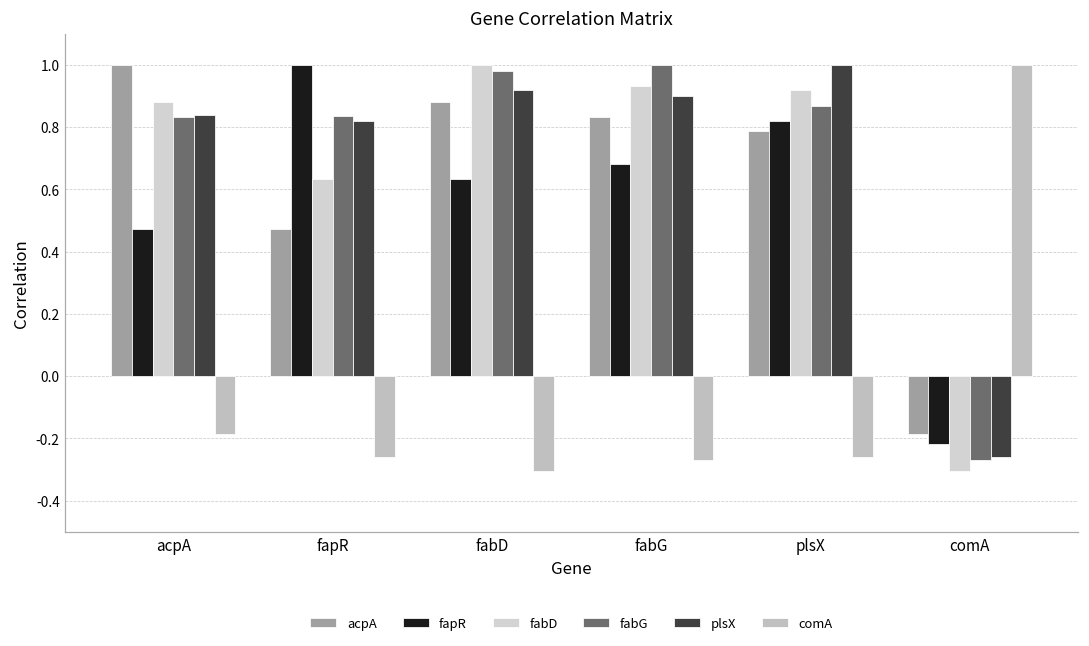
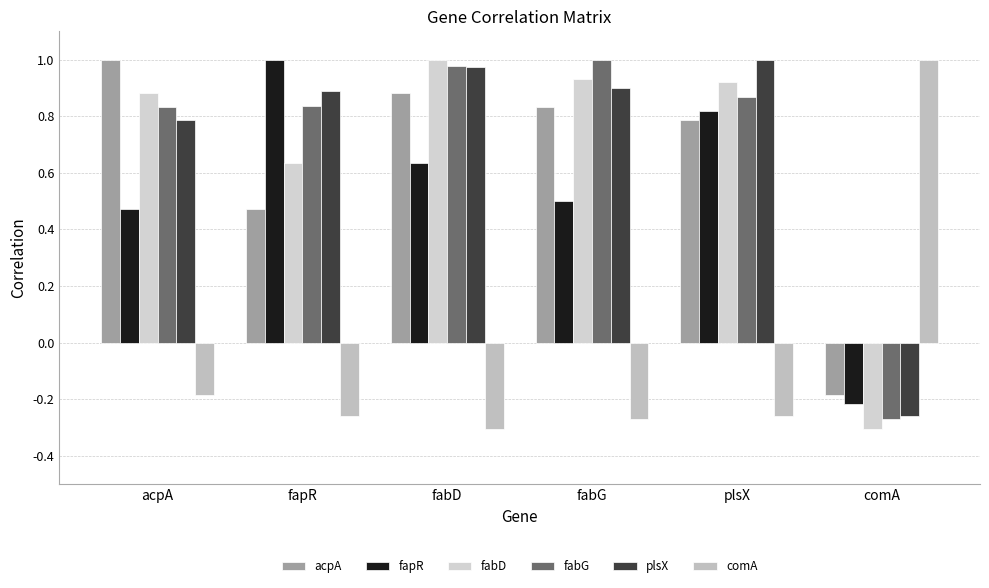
plsX, acpA: 0.84 -> 0.79
plsX, fapR: 0.82 -> 0.89
plsX, fabD: 0.92 -> 0.97
fapR, fabG: 0.68 -> 0.50
